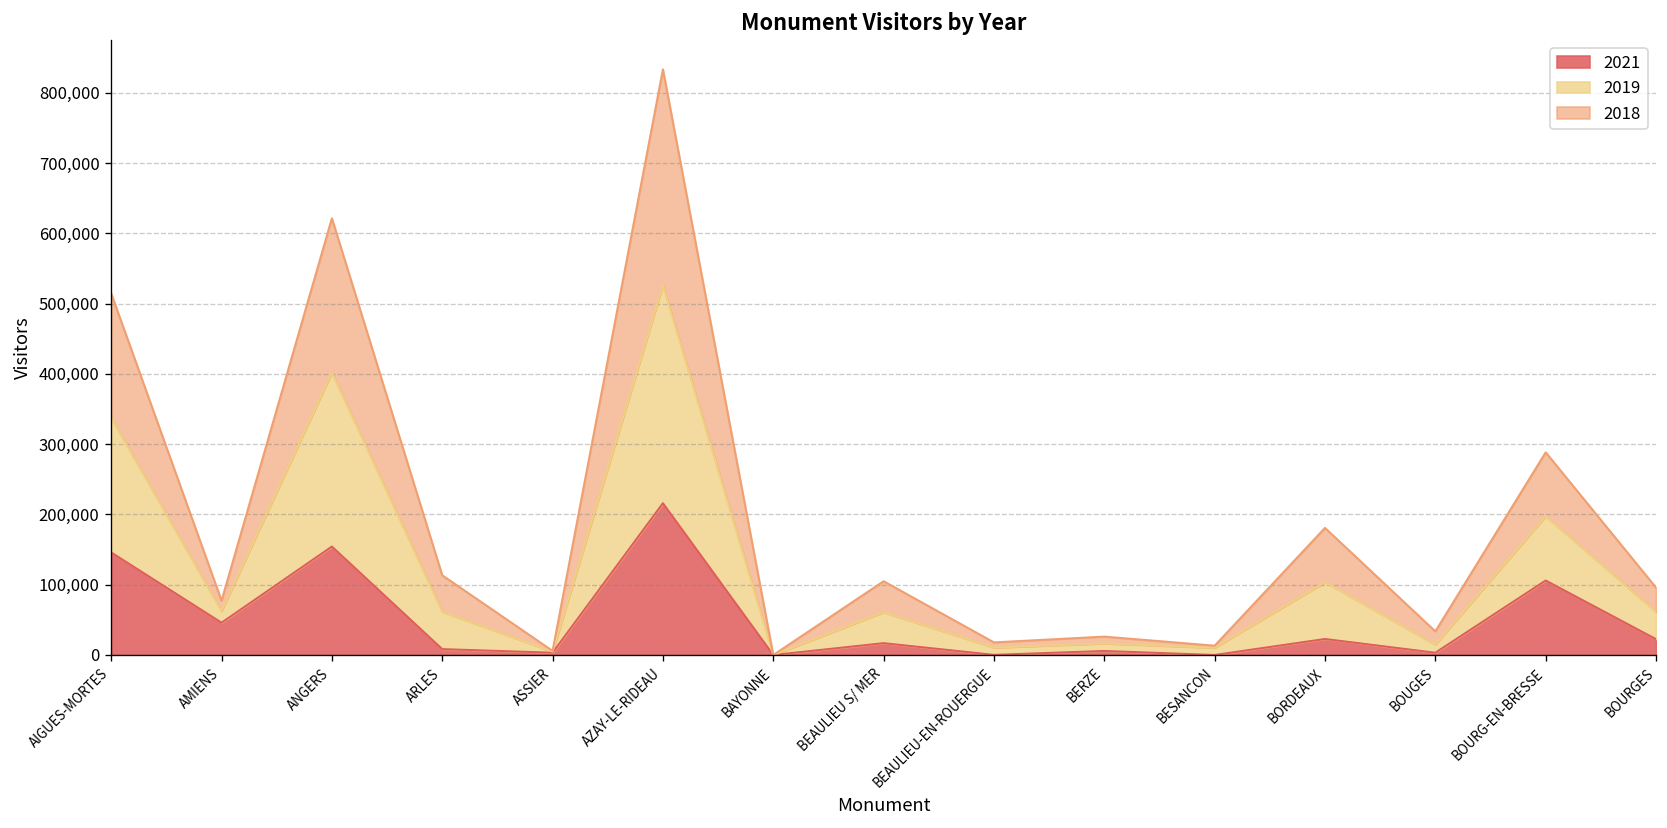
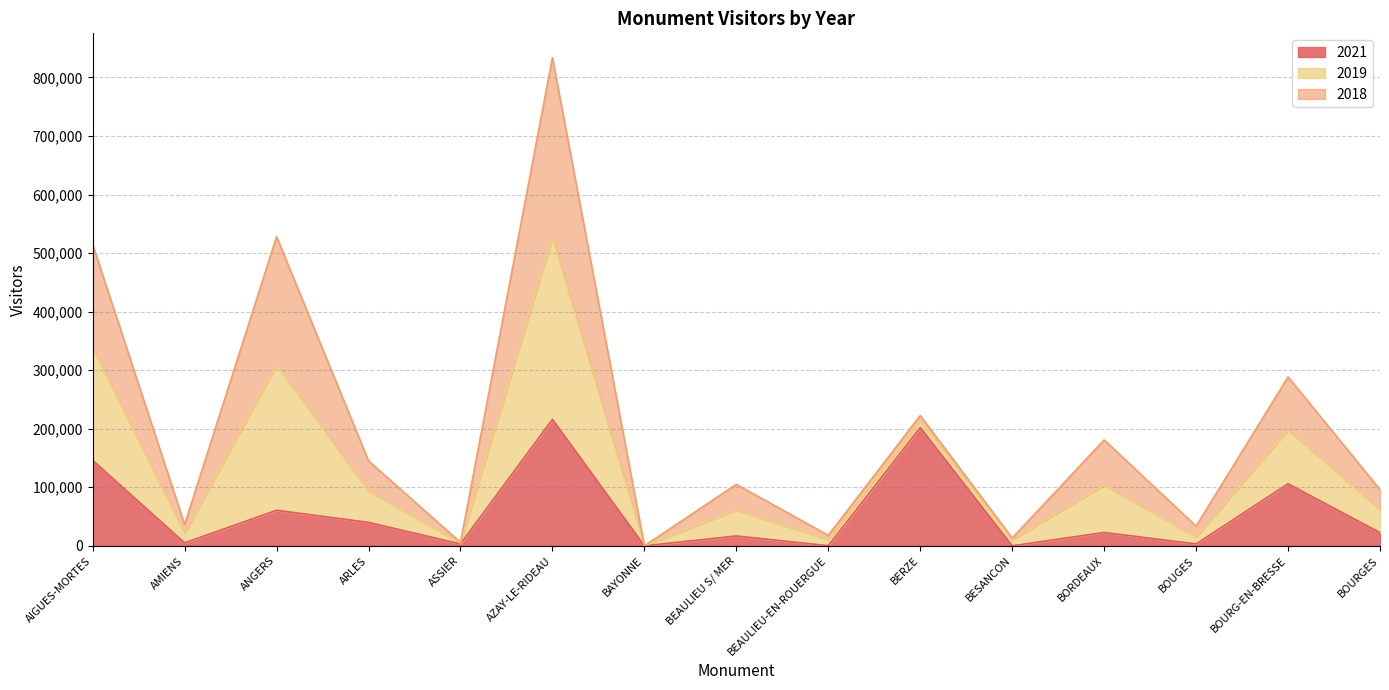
2021, AMIENS: 50,000 -> 10,000
2021, ANGERS: 150,000 -> 60,000
2021, ARLES: 10,000 -> 40,000
2021, BERZE: 10,000 -> 200,000
